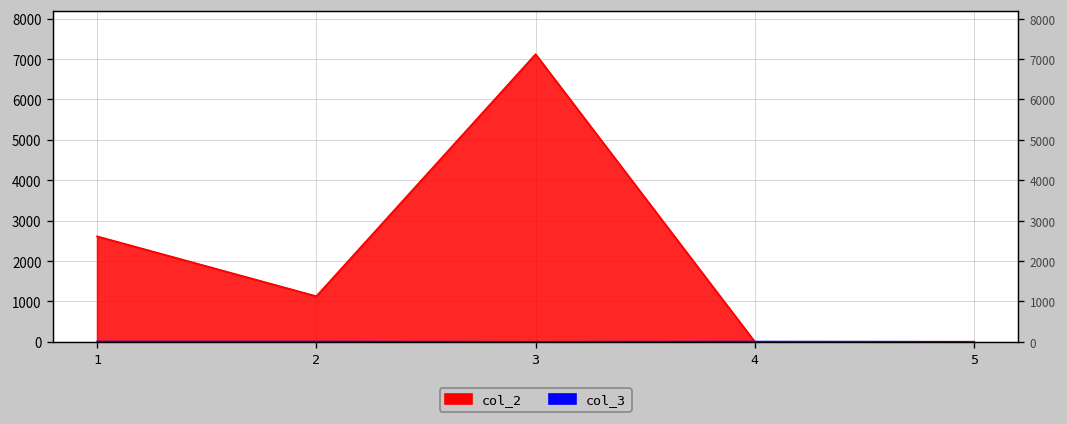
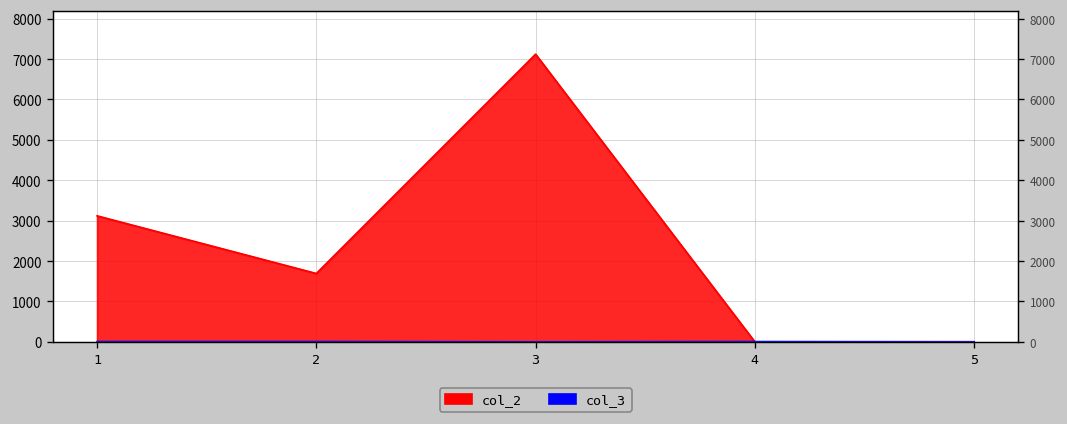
col_2, 1: 2600 -> 3100
col_2, 2: 1100 -> 1700
